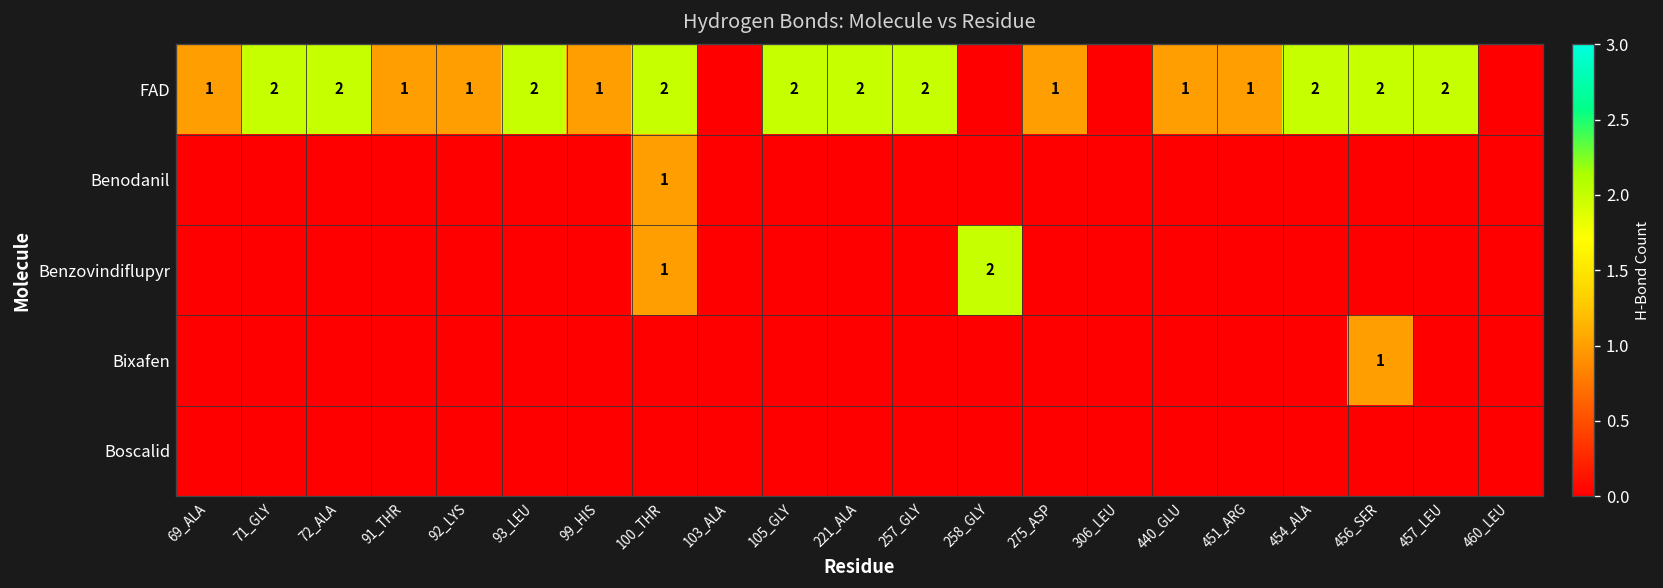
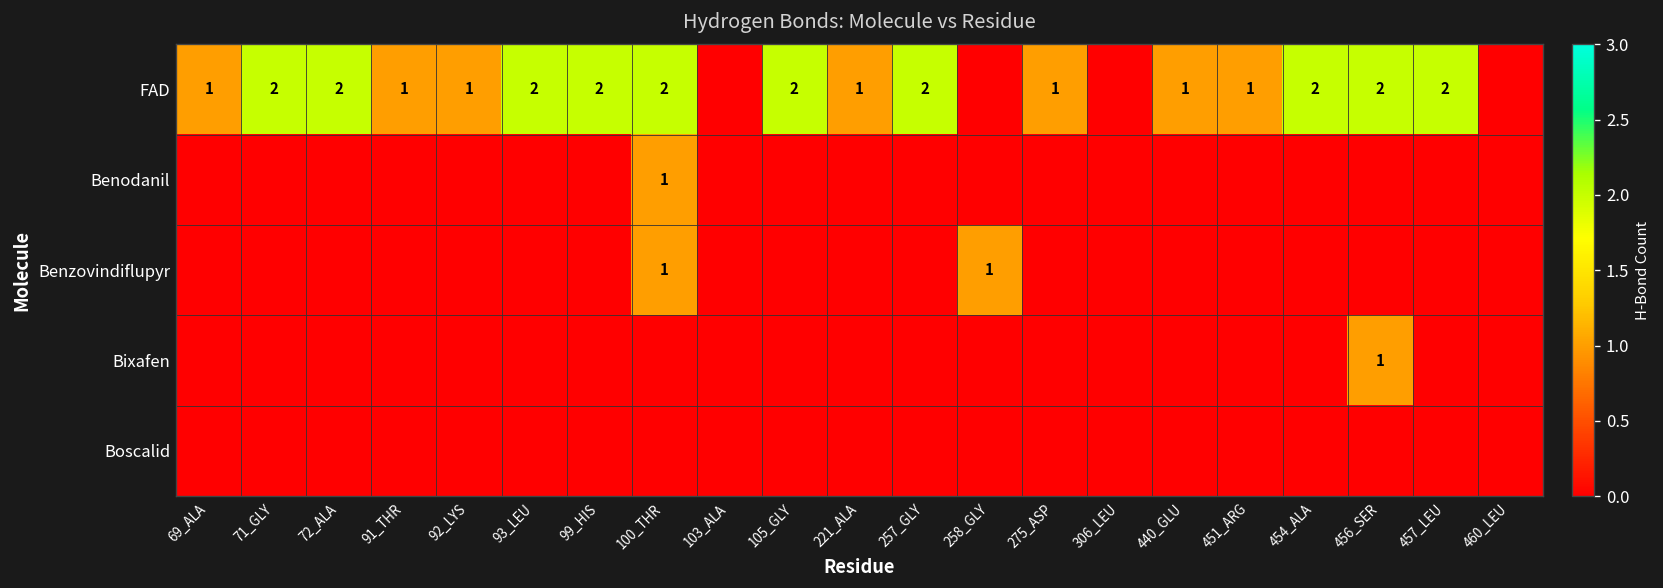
FAD, 99_HIS: 1 -> 2
FAD, 221_ALA: 2 -> 1
Benzovindiflupyr, 258_GLY: 2 -> 1
